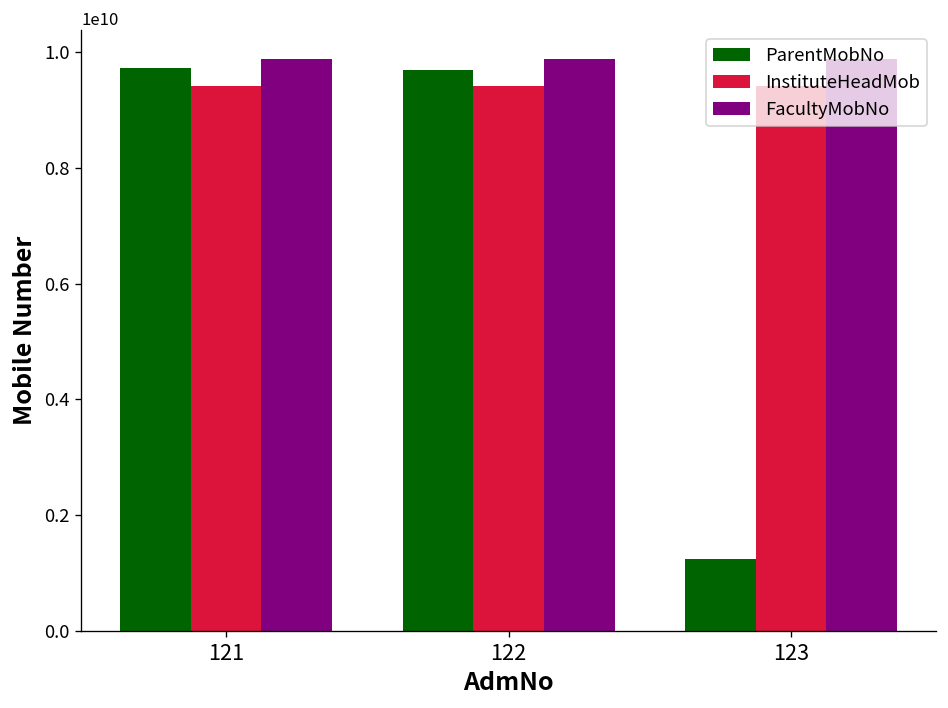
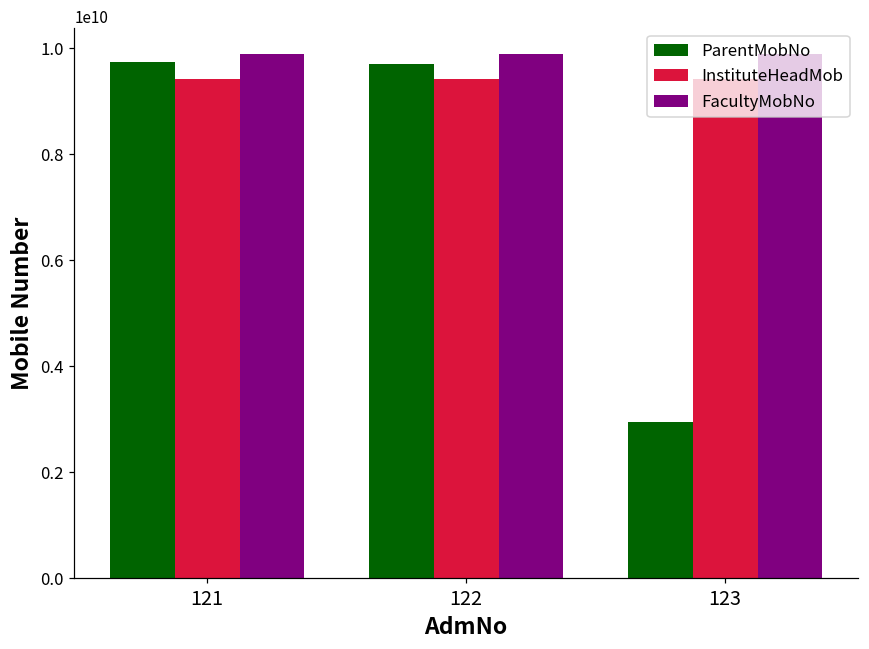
ParentMobNo, 123: 1200000000 -> 2900000000
